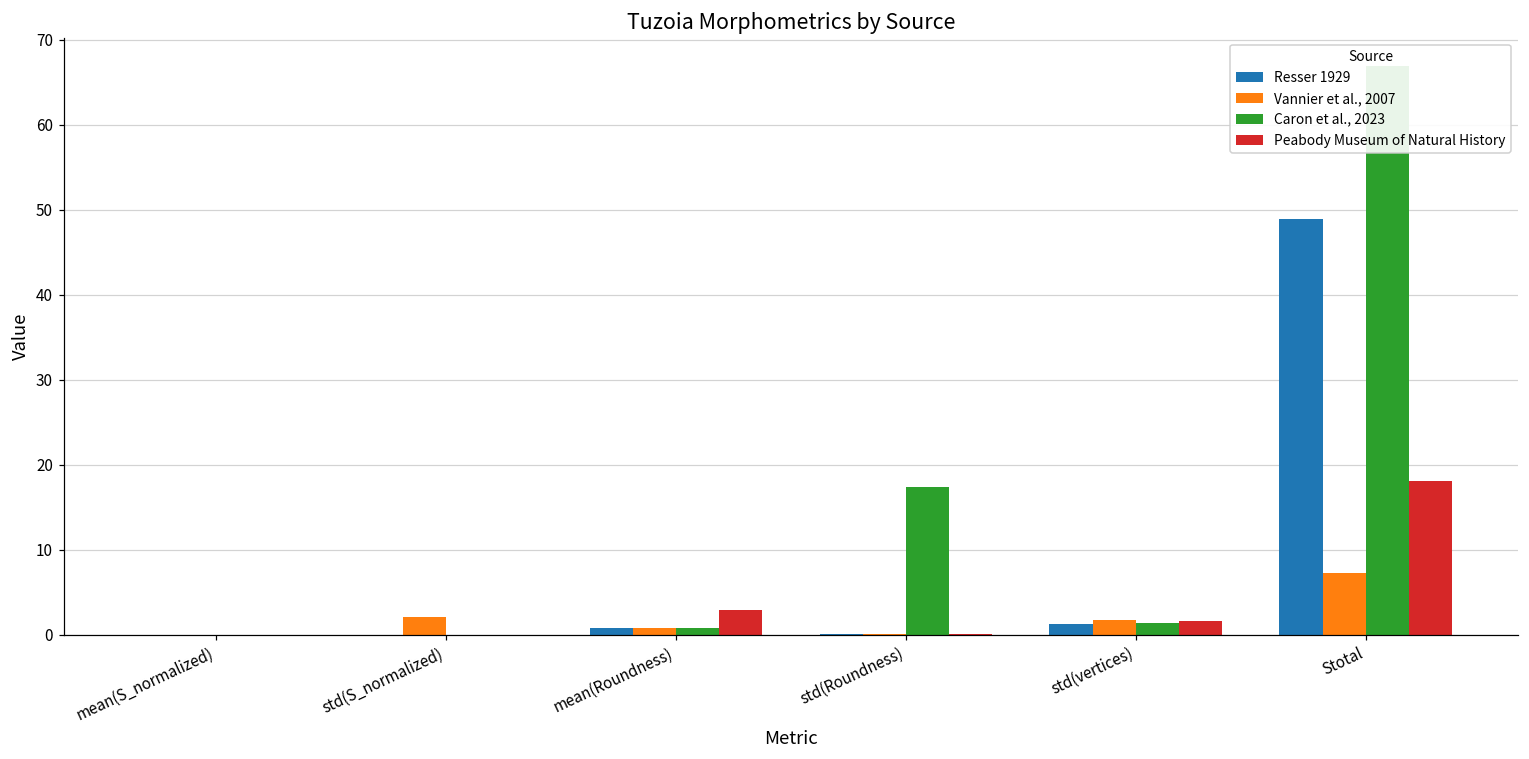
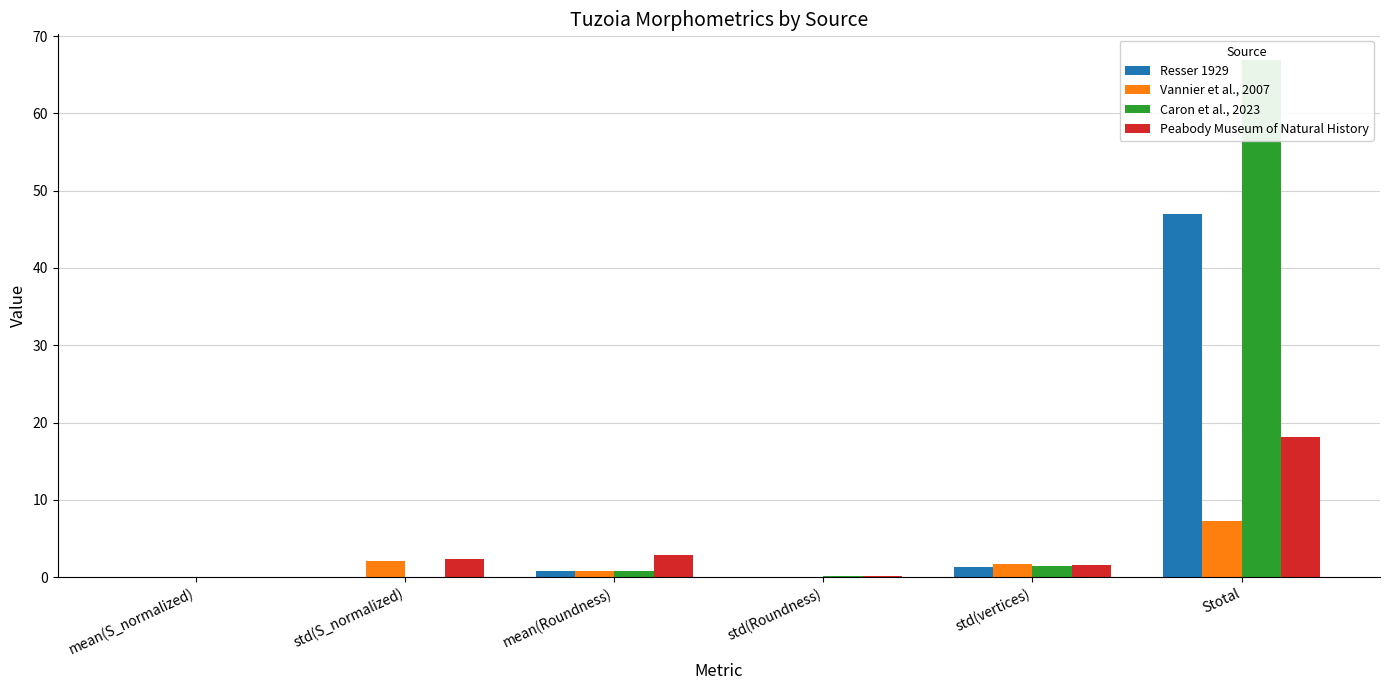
Peabody Museum of Natural History, std(S_normalized): 0 -> 2
Caron et al., 2023, std(Roundness): 17 -> 0
Resser 1929, Stotal: 49 -> 47
